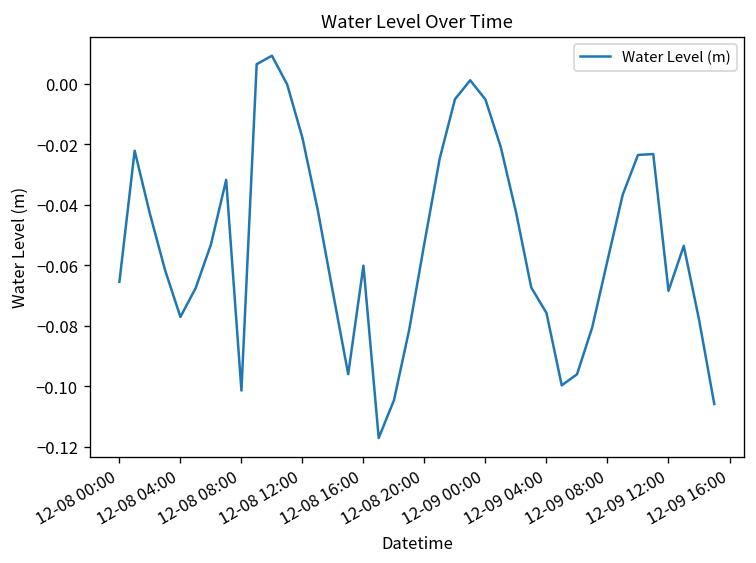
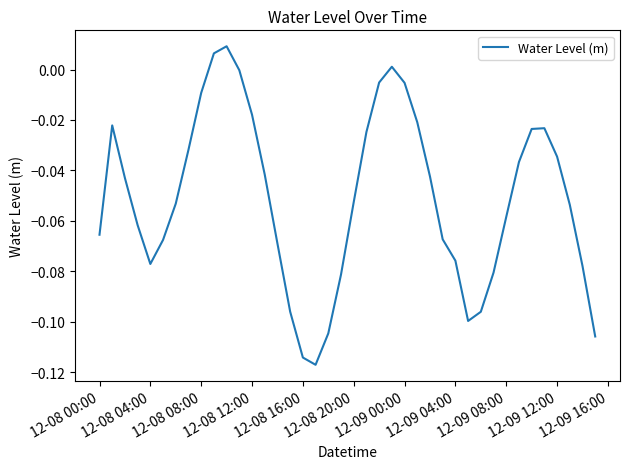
12-08 08:00: -0.101 -> -0.009
12-08 16:00: -0.060 -> -0.114
12-09 12:00: -0.068 -> -0.035
